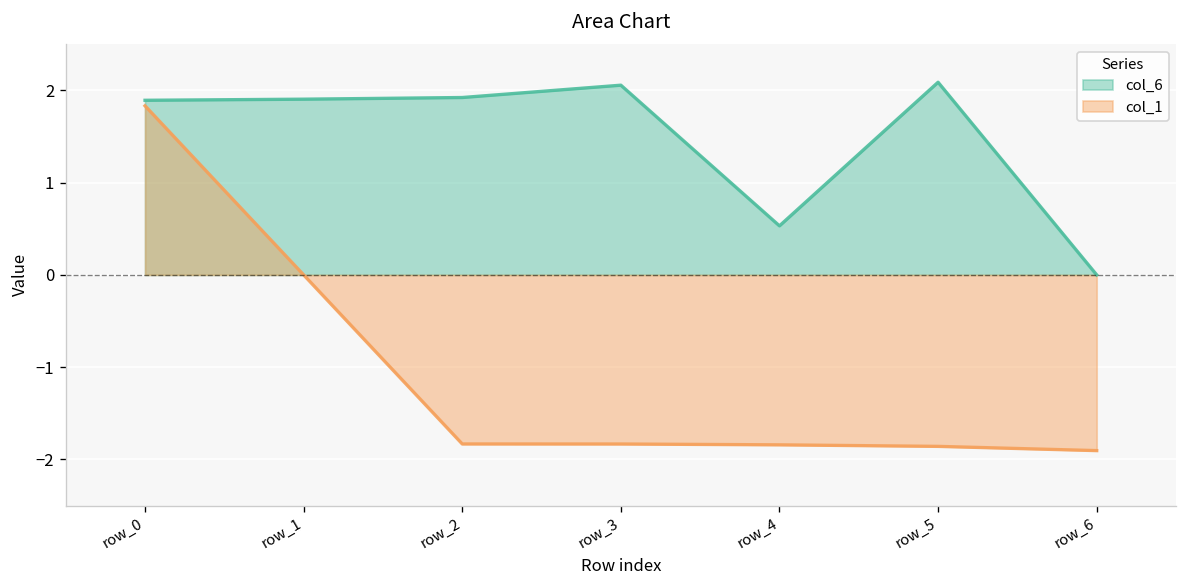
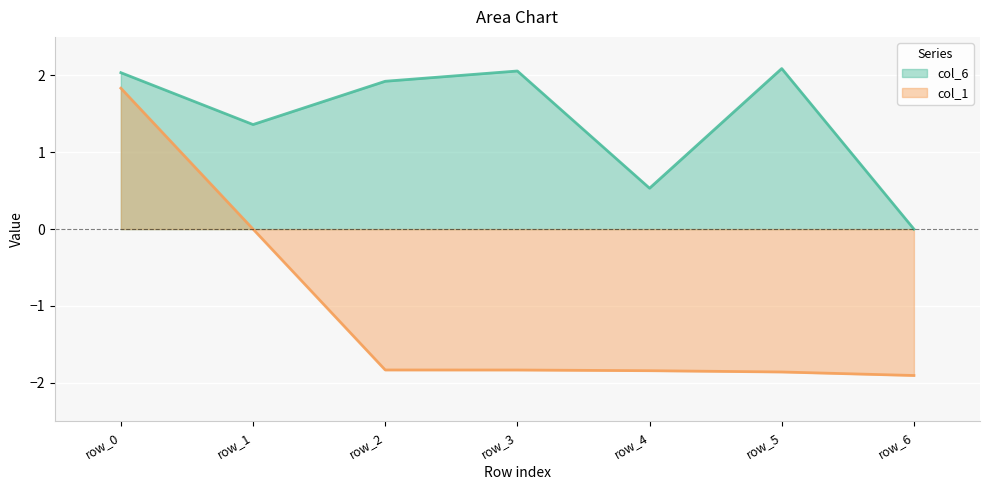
col_6, row_0: 1.9 -> 2.0
col_6, row_1: 1.9 -> 1.4
